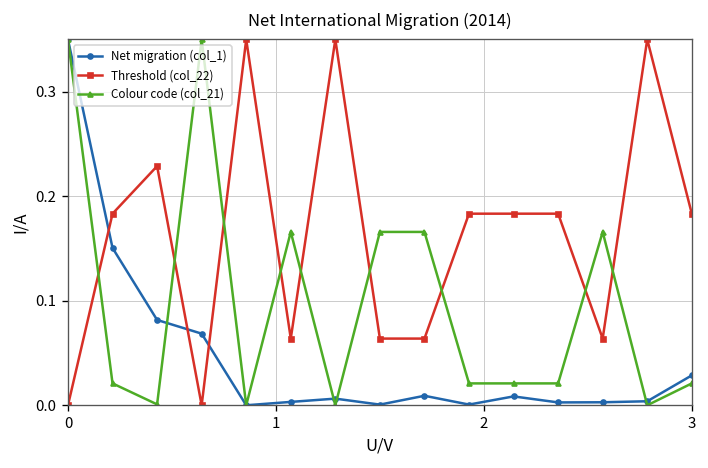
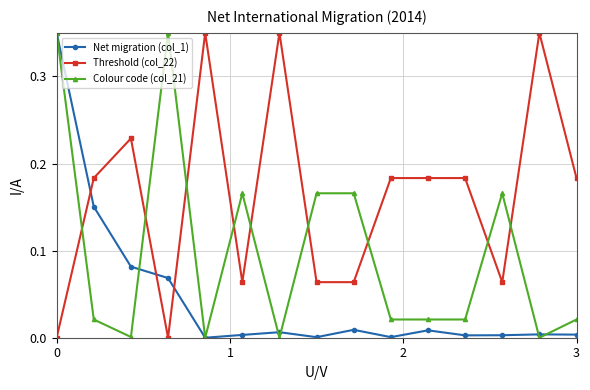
Net migration (col_1), 3: 0.03 -> 0.00
